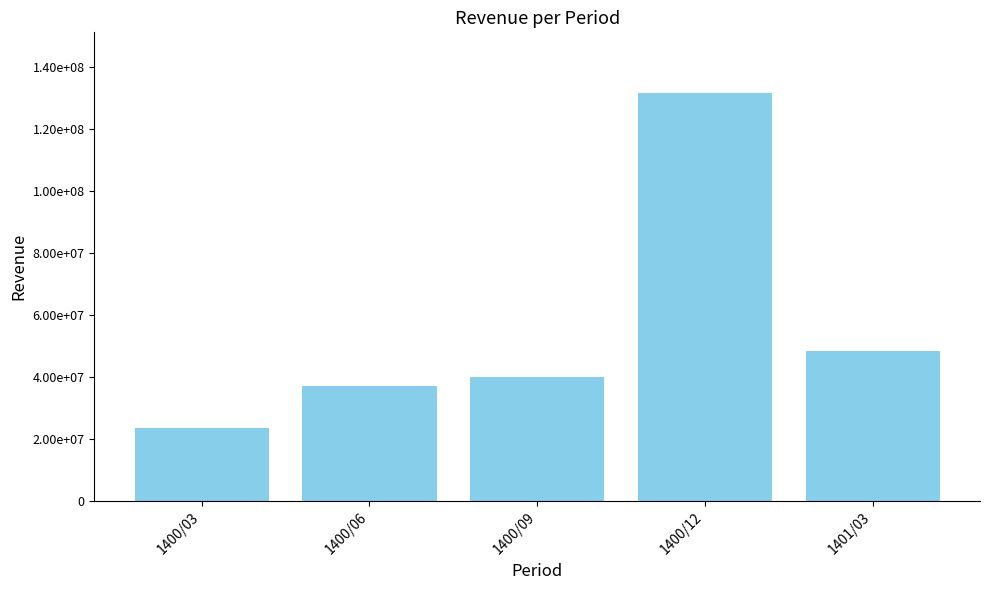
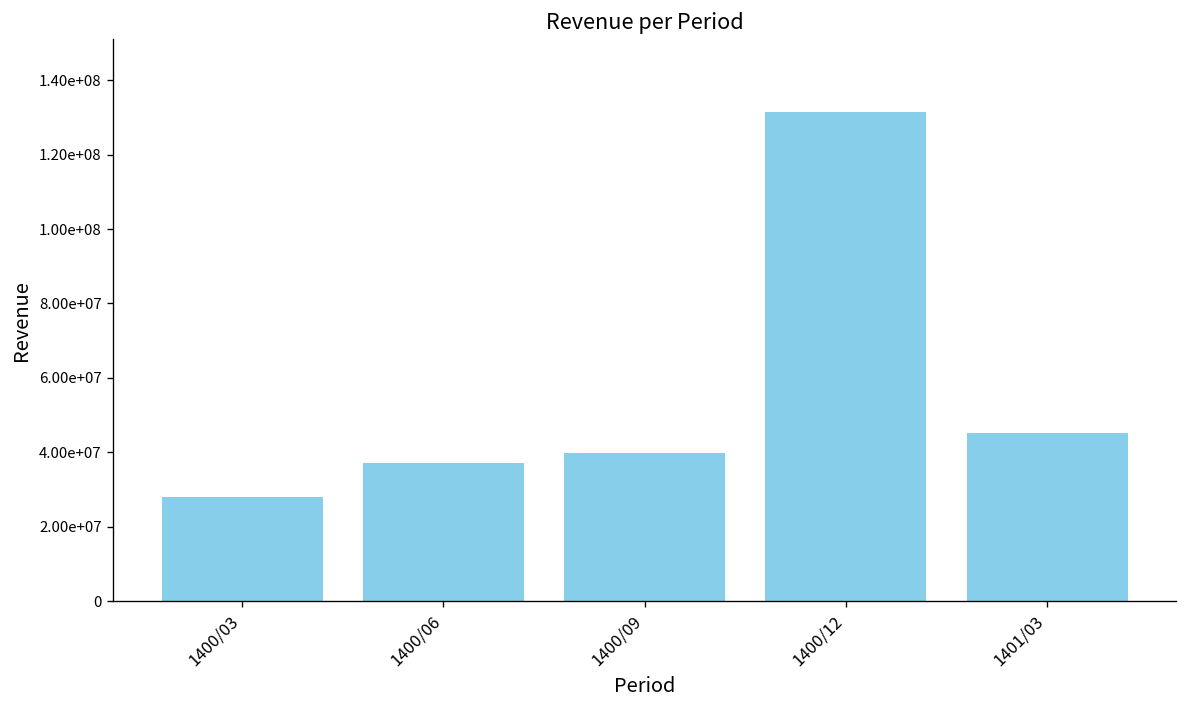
1400/03: 24000000 -> 28000000
1401/03: 48000000 -> 45000000
